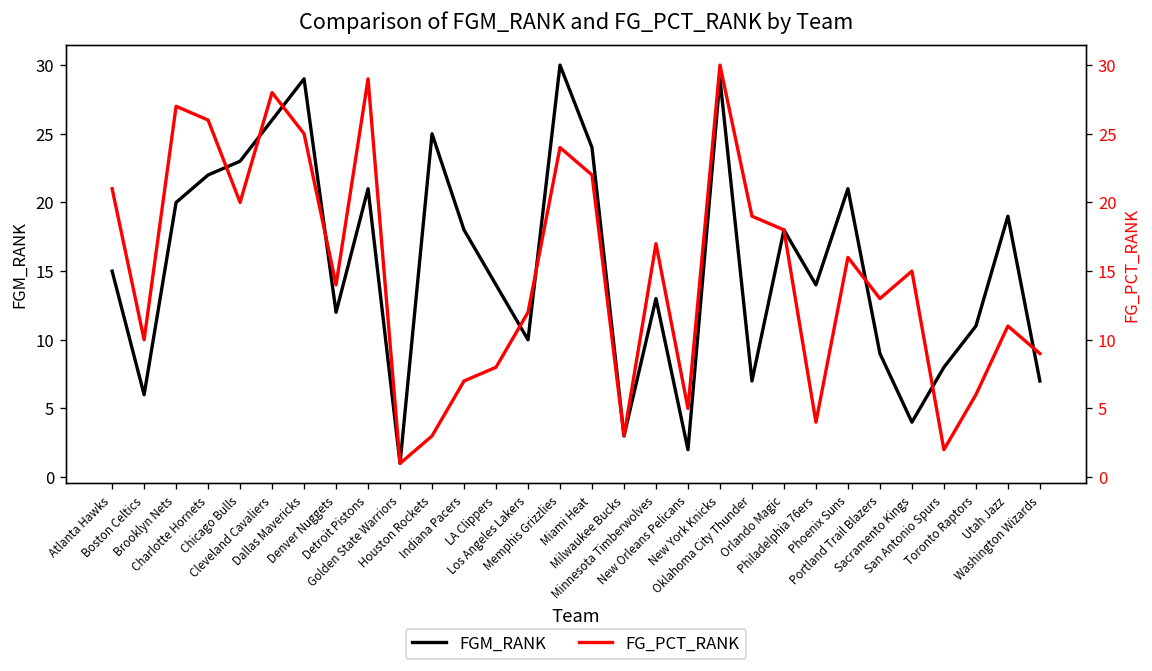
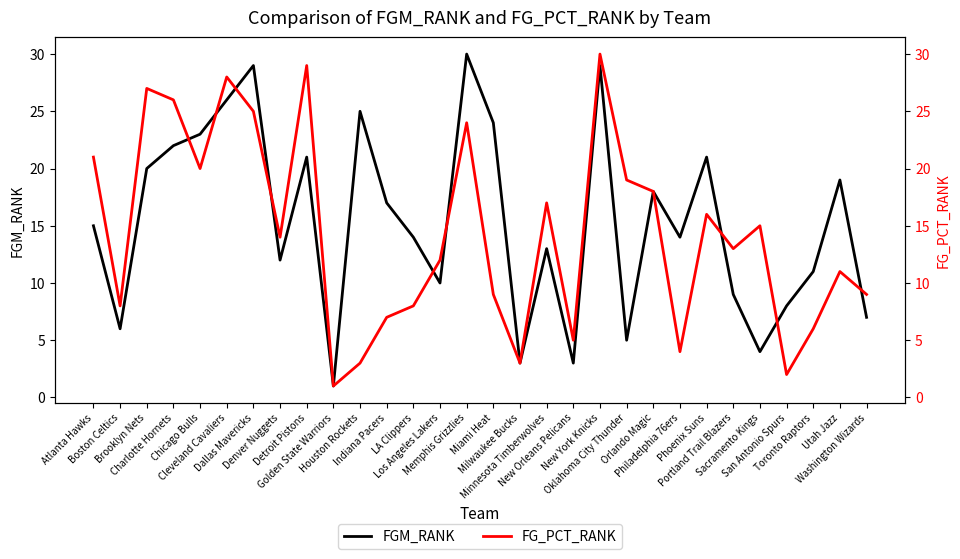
FGM_RANK, Indiana Pacers: 18 -> 17
FGM_RANK, New Orleans Pelicans: 2 -> 3
FGM_RANK, Oklahoma City Thunder: 7 -> 5
FG_PCT_RANK, Boston Celtics: 10 -> 8
FG_PCT_RANK, Miami Heat: 22 -> 9
